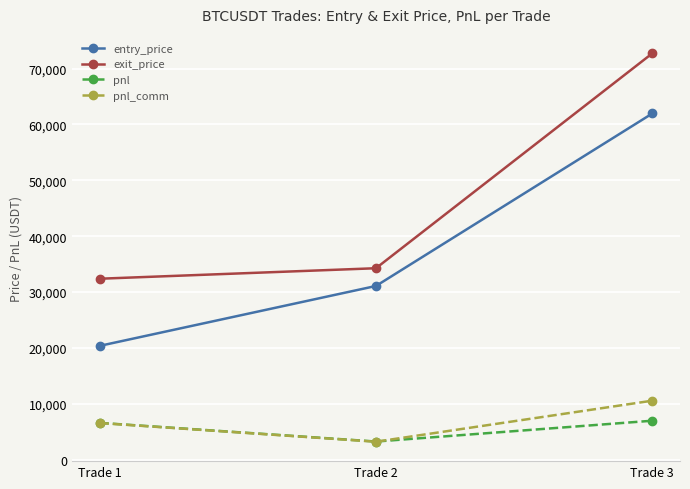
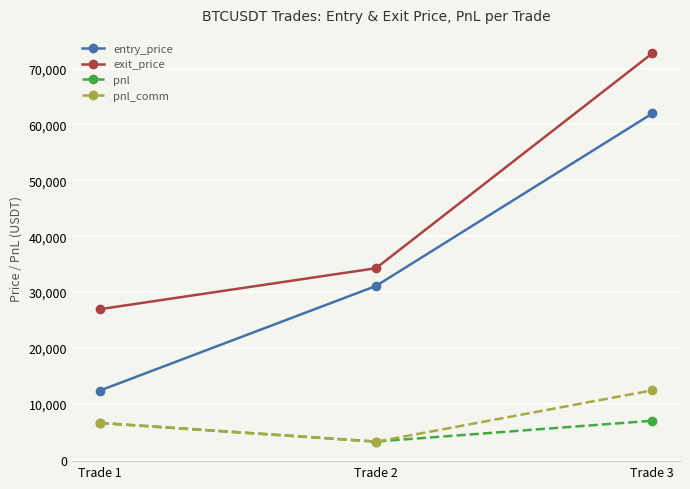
entry_price, Trade 1: 20,000 -> 12,000
exit_price, Trade 1: 32,000 -> 27,000
pnl_comm, Trade 3: 11,000 -> 12,000
